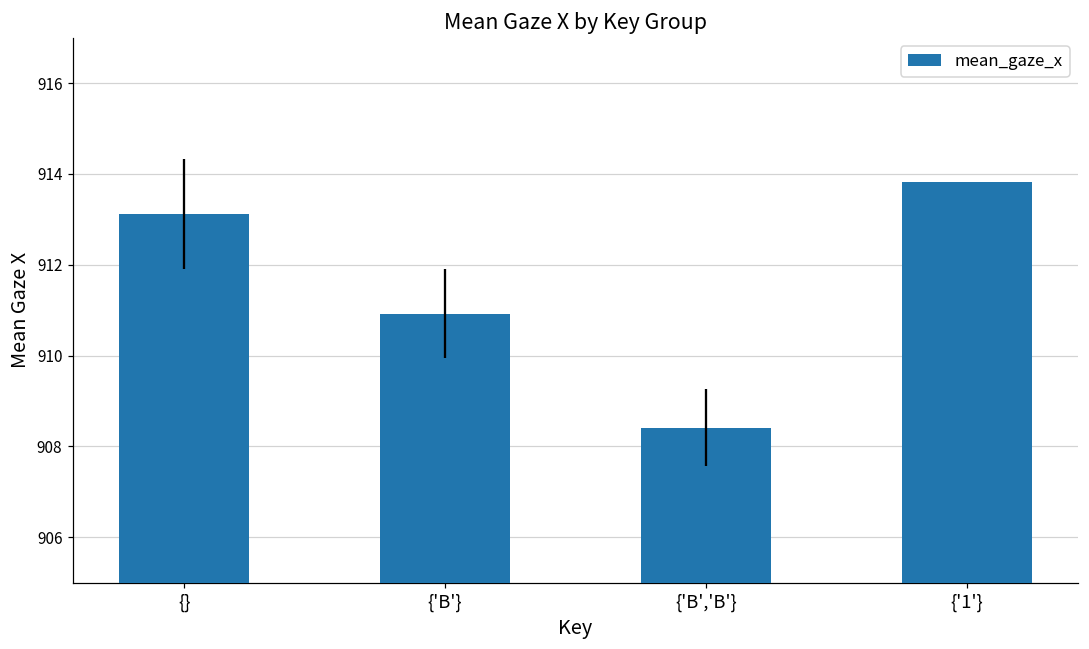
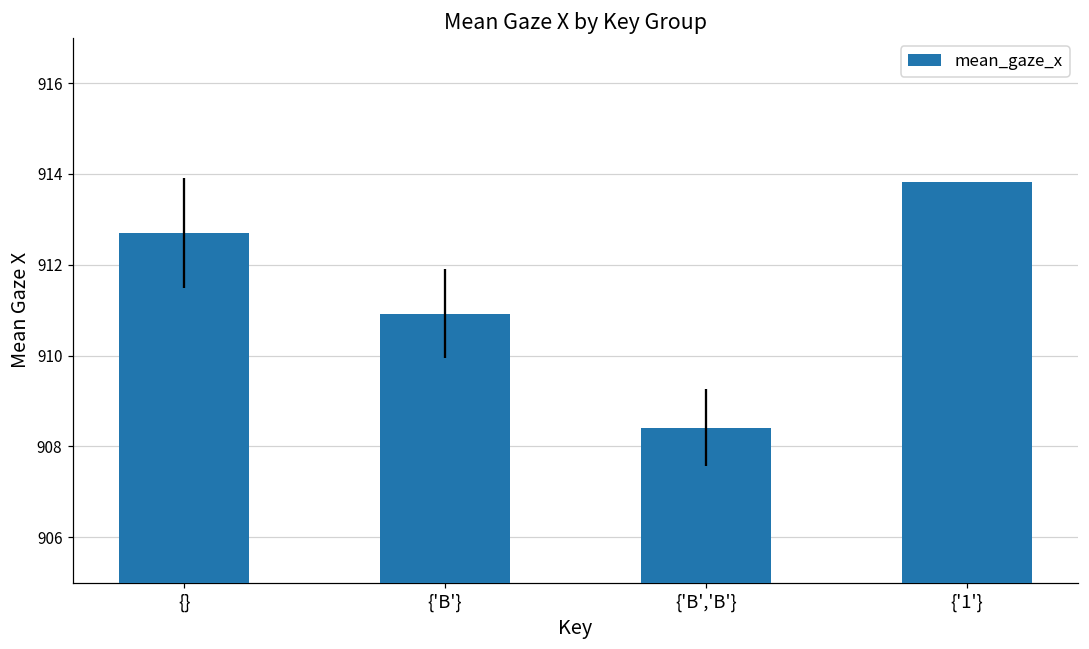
{}: 913.1 -> 912.7
